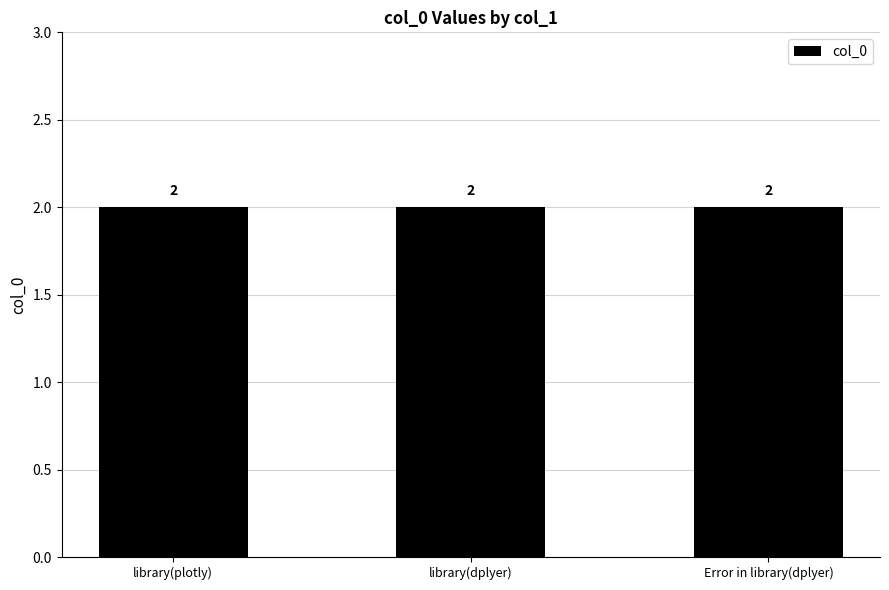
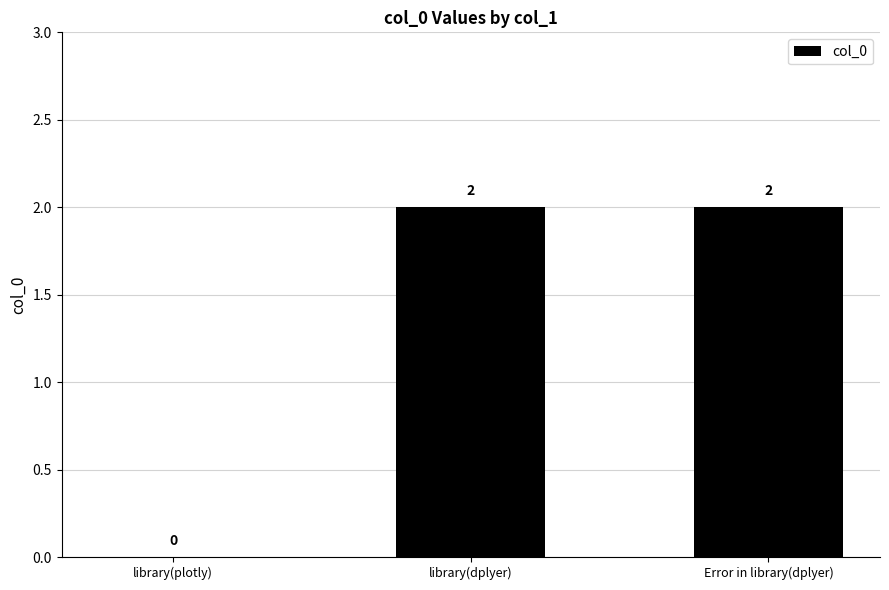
library(plotly): 2 -> 0
